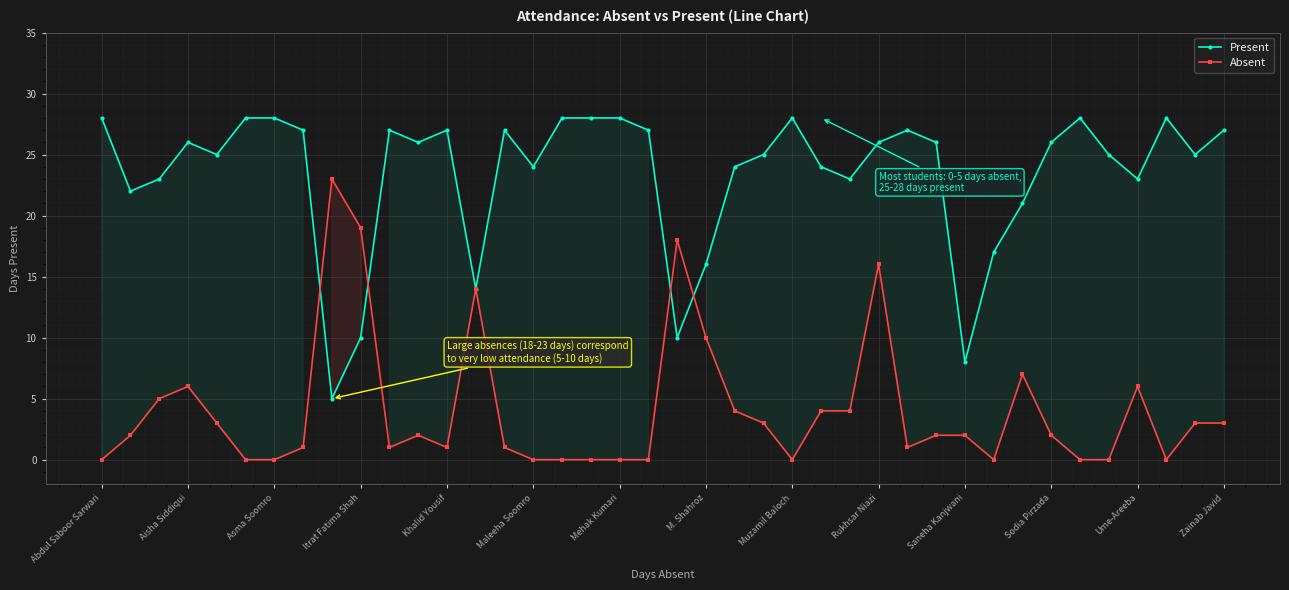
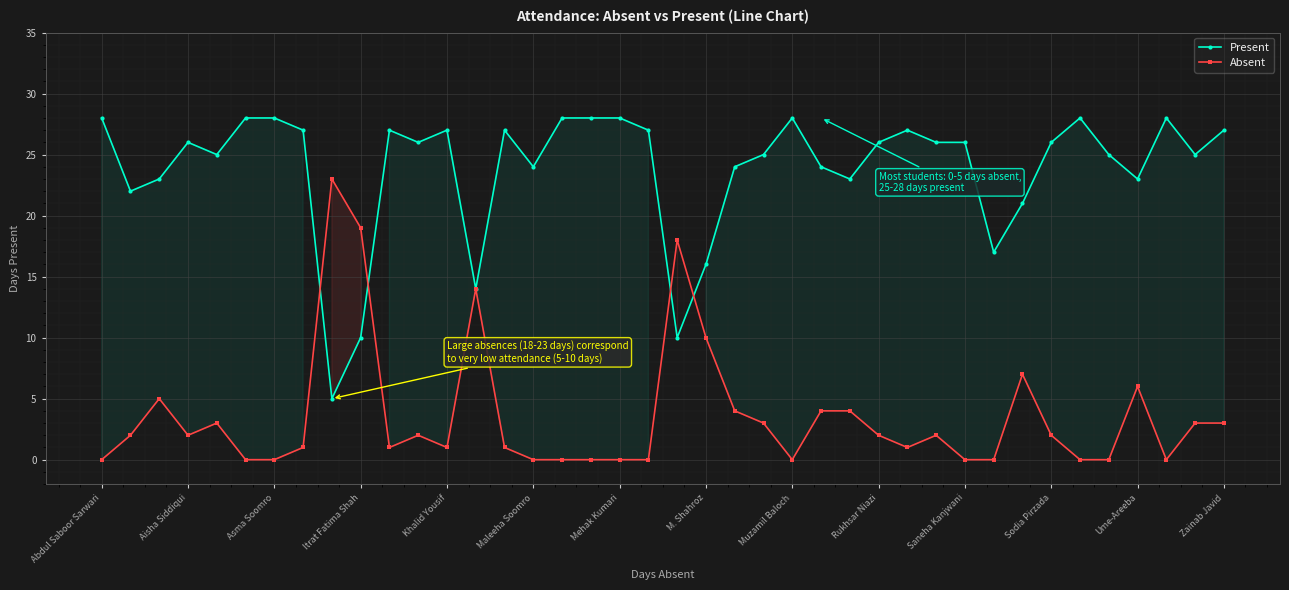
Absent, Aisha Siddiqui: 6 -> 2
Absent, Rukhsar Niazi: 16 -> 2
Present, Saneha Kanjwani: 8 -> 26
Absent, Saneha Kanjwani: 2 -> 0
